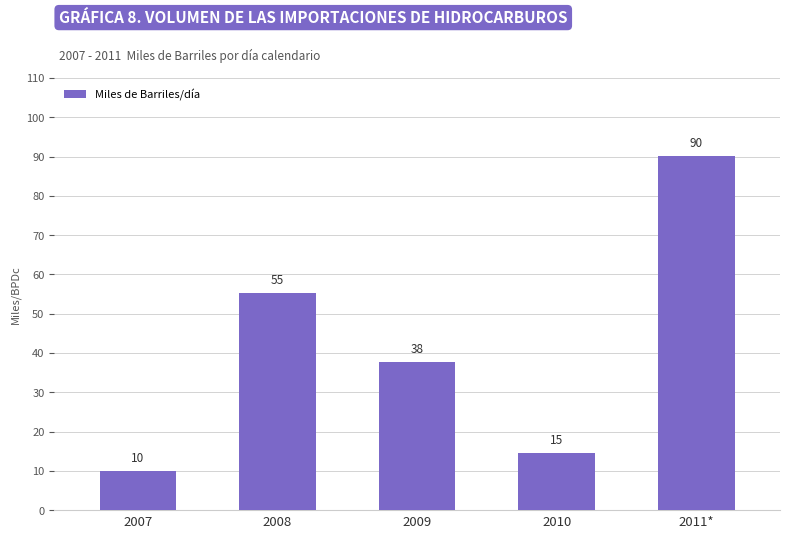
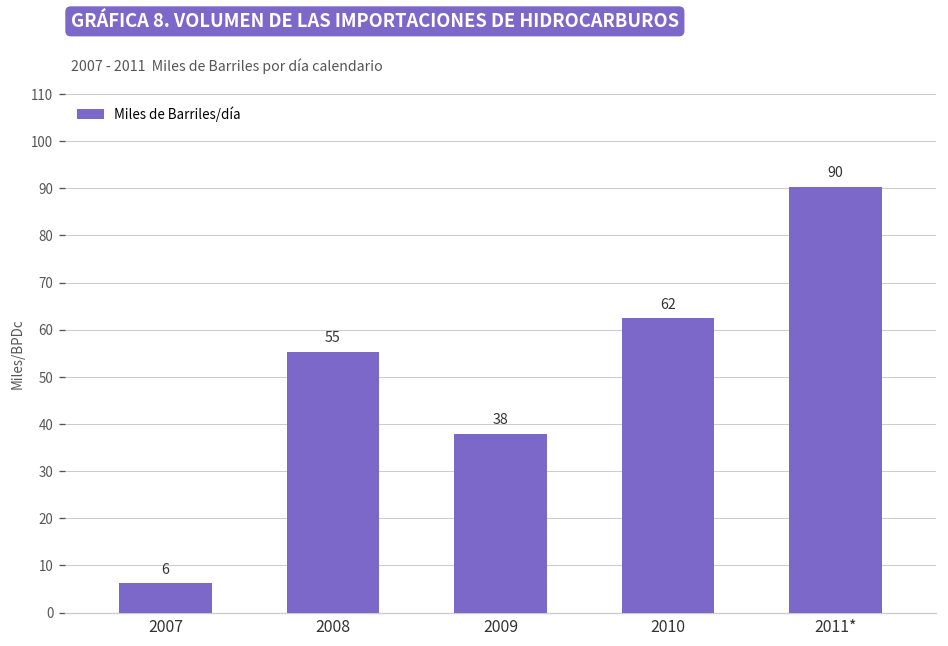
2007: 10 -> 6
2010: 15 -> 62
